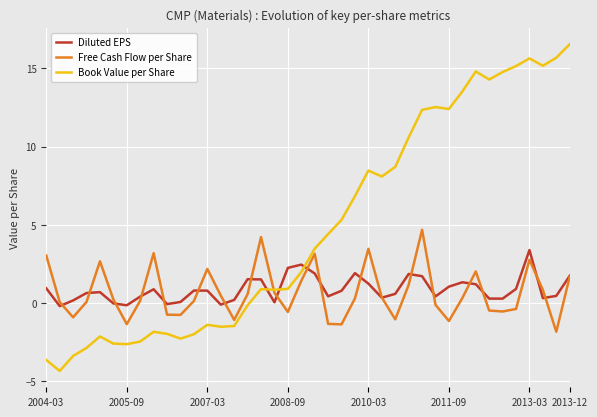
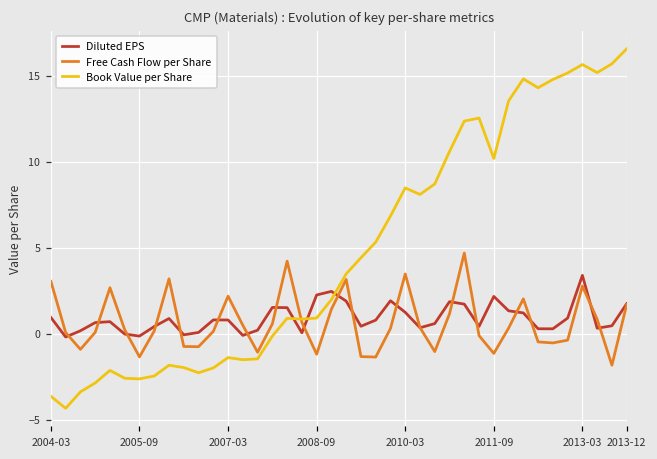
Free Cash Flow per Share, 2008-09: -0.6 -> -1.2
Diluted EPS, 2011-09: 1.1 -> 2.2
Book Value per Share, 2011-09: 12.4 -> 10.2
